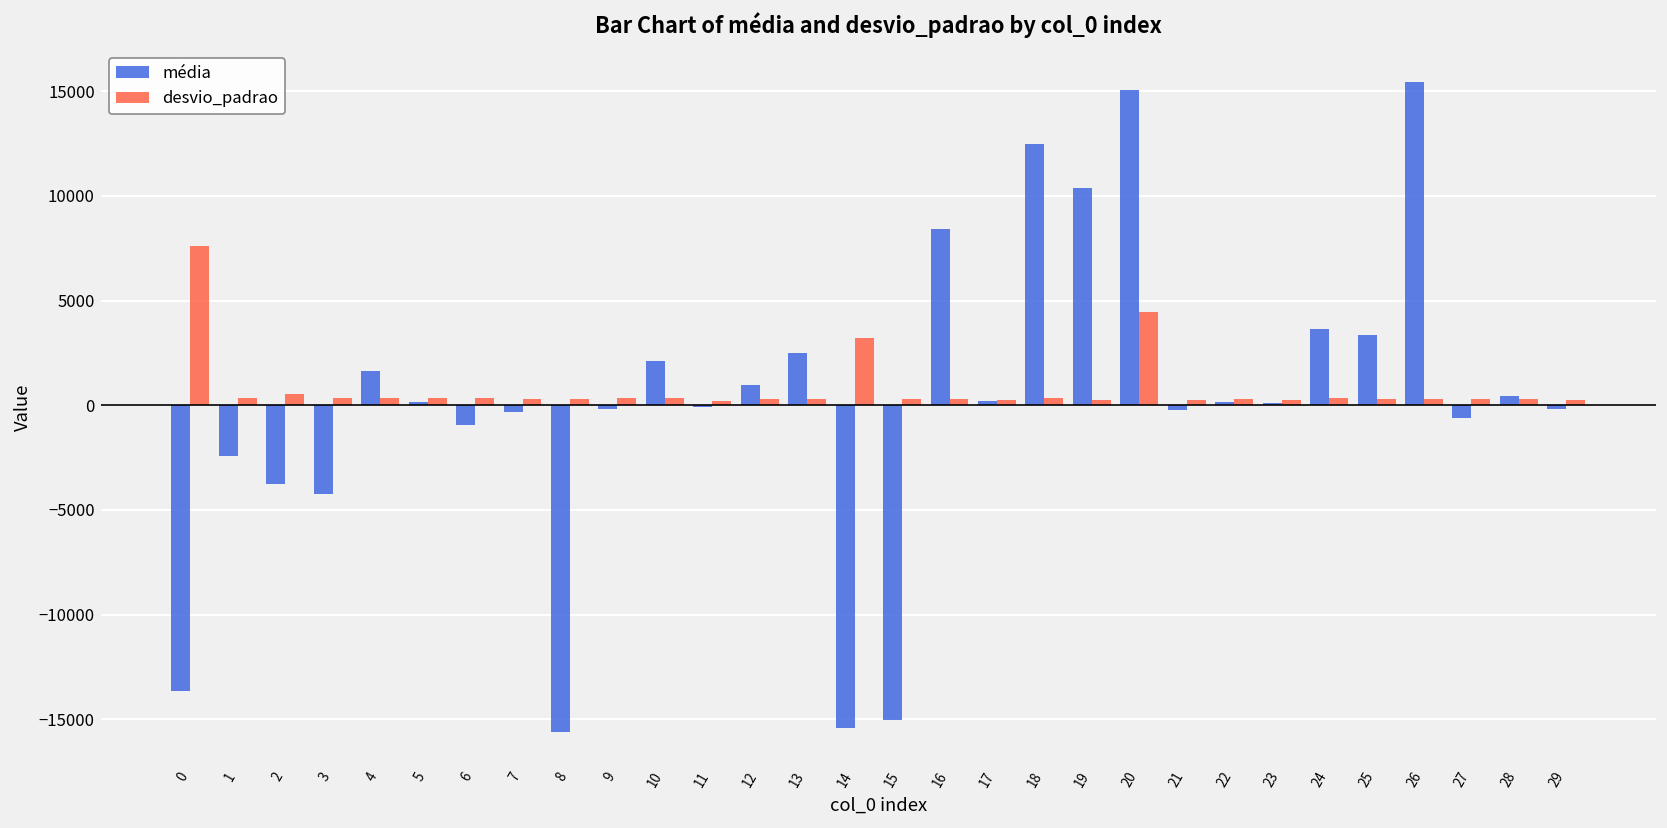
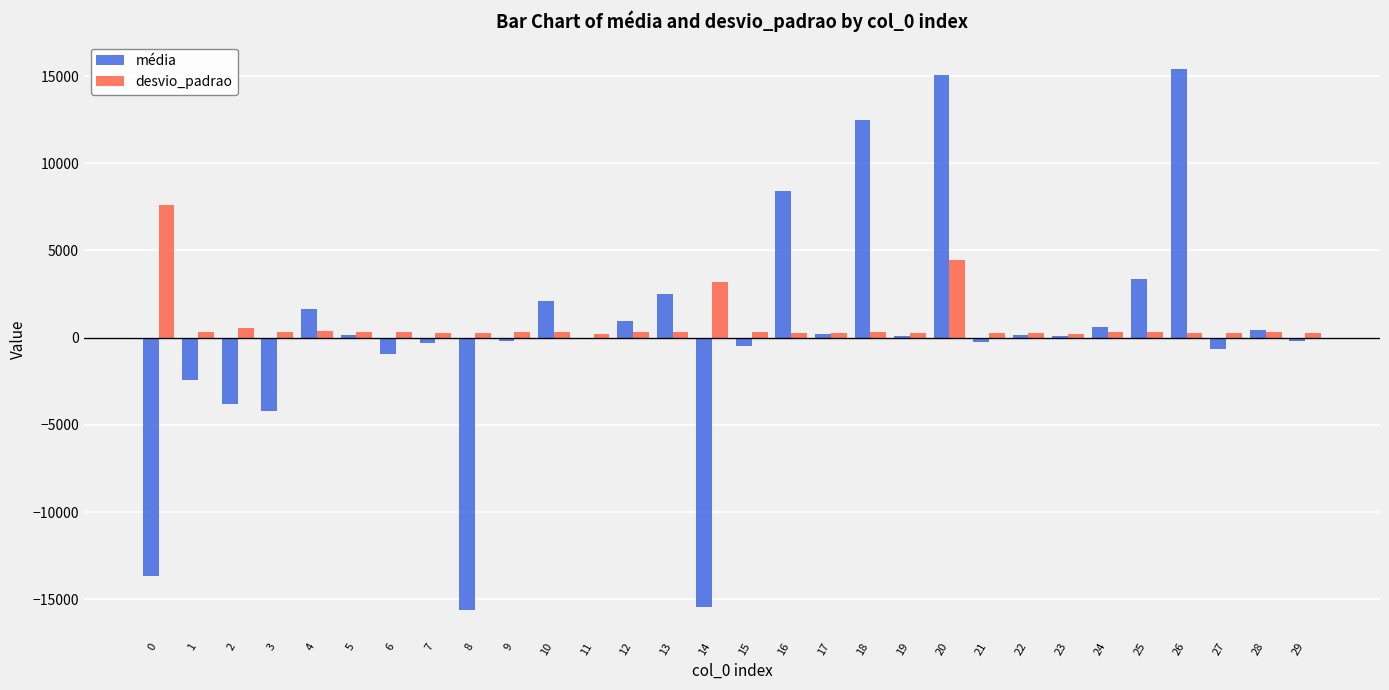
média, 15: -15100 -> -500
média, 19: 10400 -> 100
média, 24: 3600 -> 600
